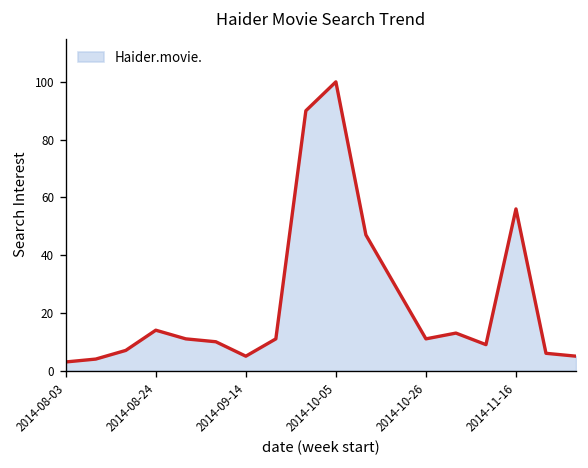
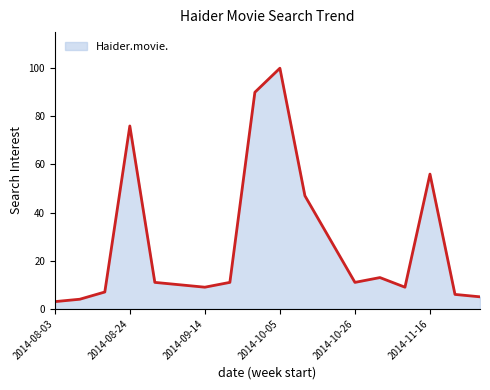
2014-08-24: 14 -> 76
2014-09-14: 5 -> 9
